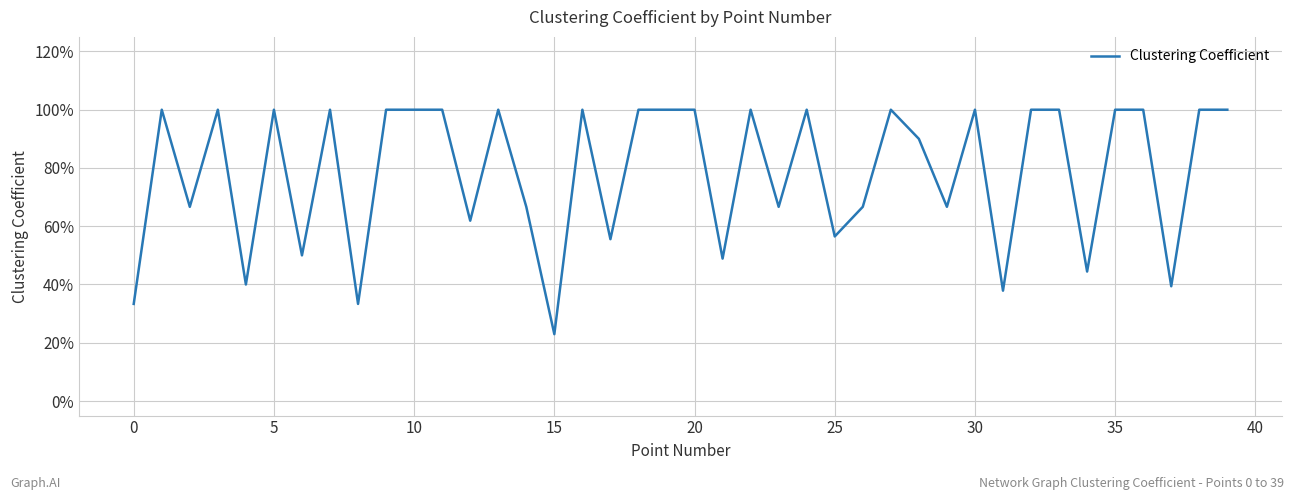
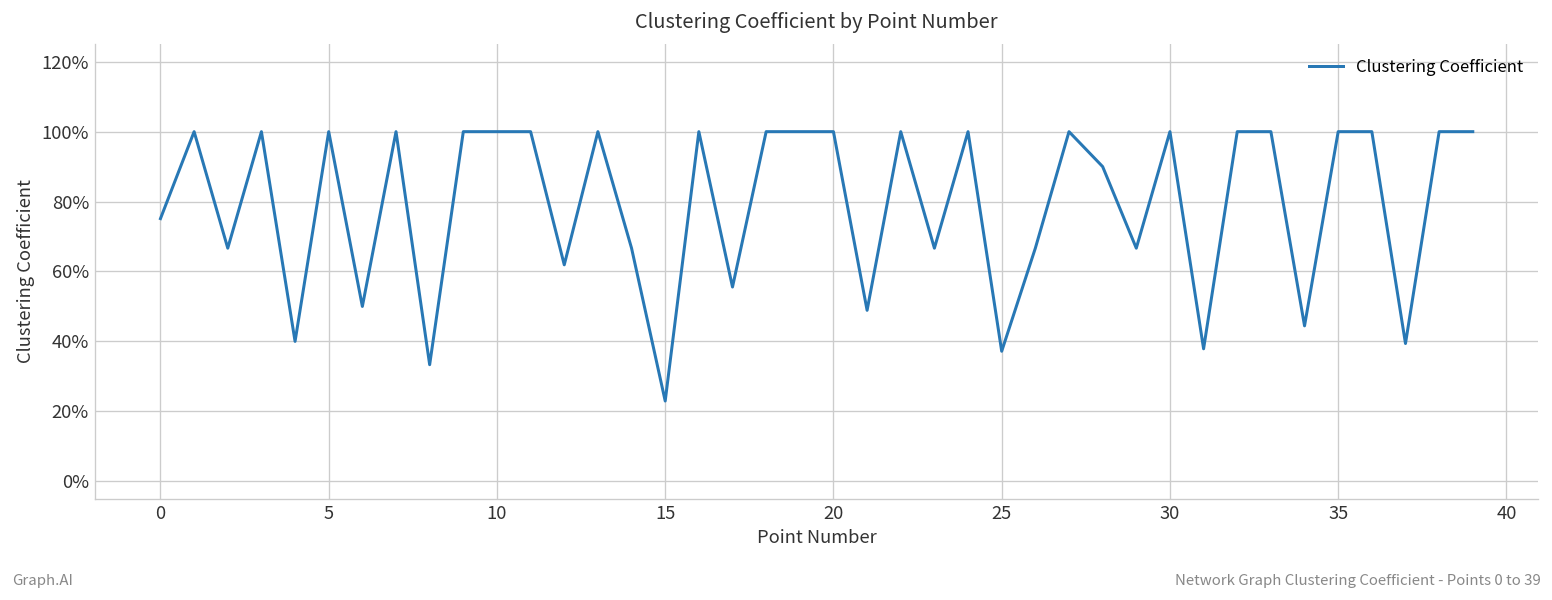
0: 33% -> 75%
25: 56% -> 37%
